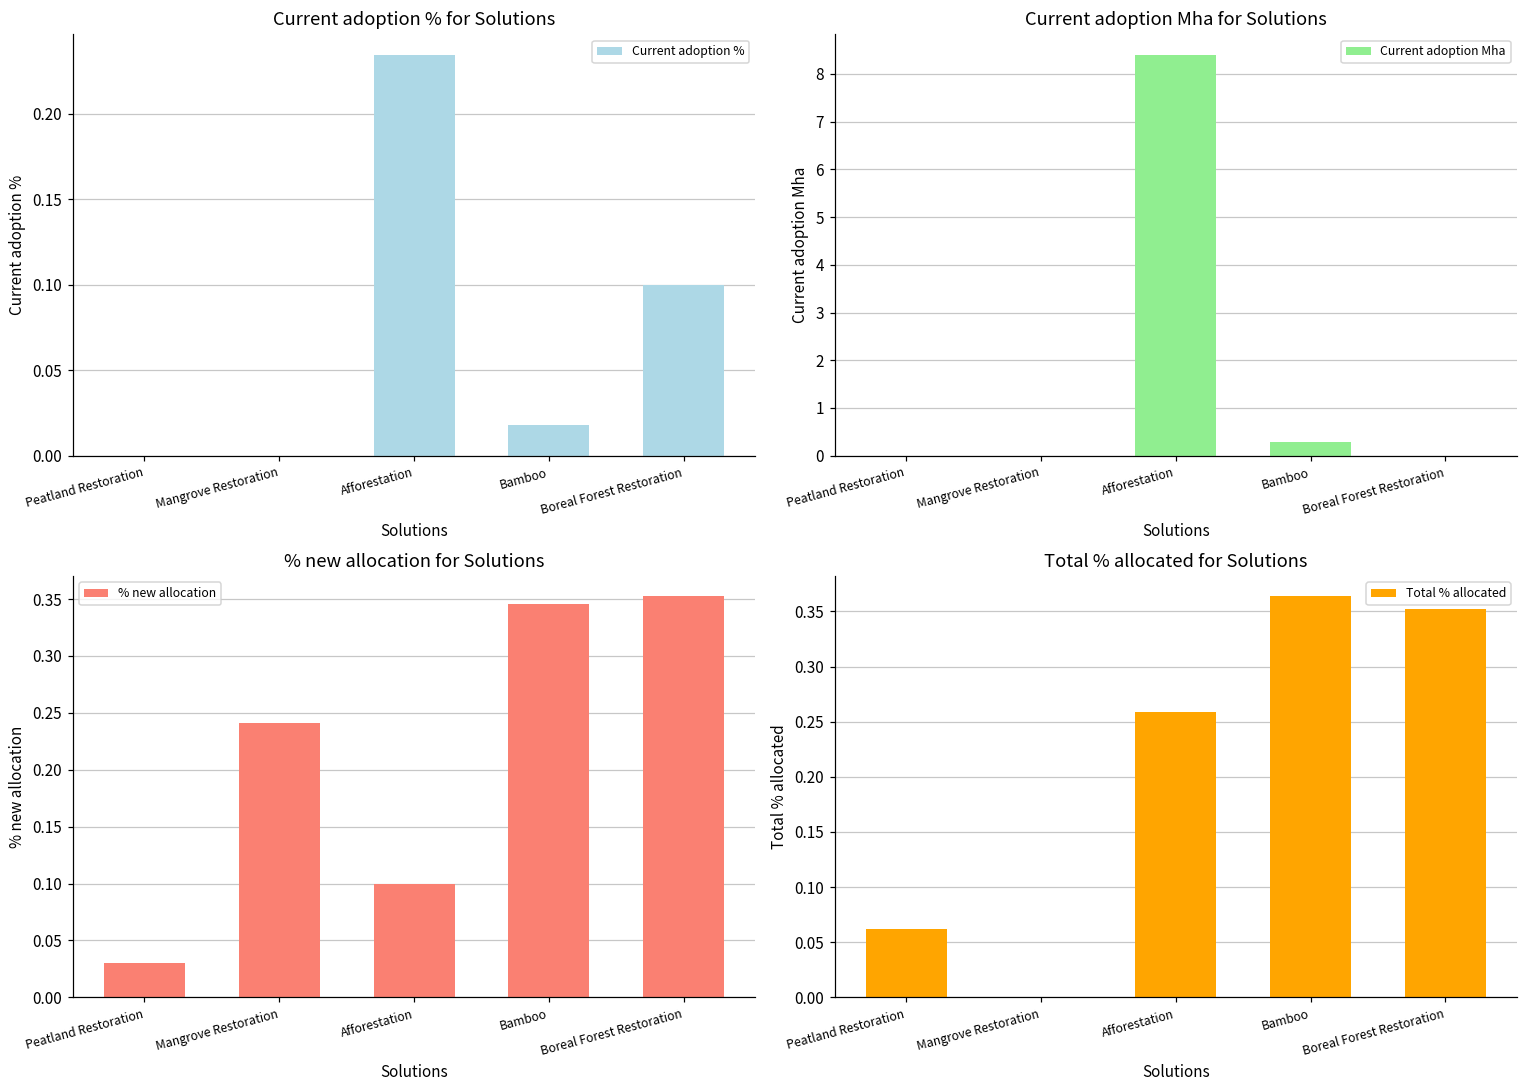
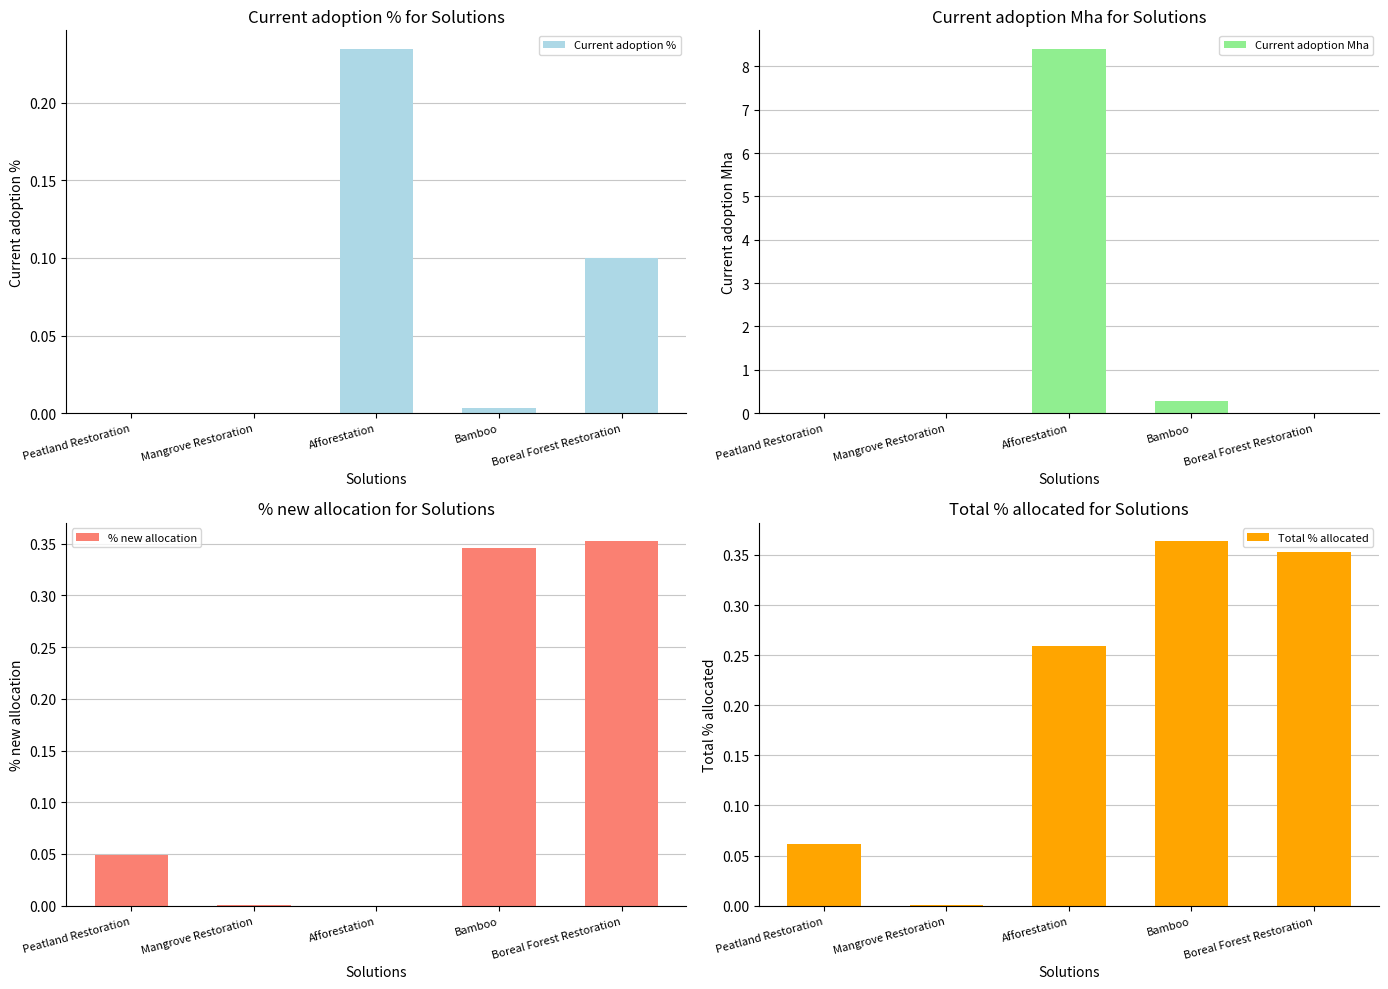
Current adoption % for Solutions, Bamboo: 0.018 -> 0.003
% new allocation for Solutions, Peatland Restoration: 0.030 -> 0.049
% new allocation for Solutions, Mangrove Restoration: 0.241 -> 0.000
% new allocation for Solutions, Afforestation: 0.1 -> 0.0
